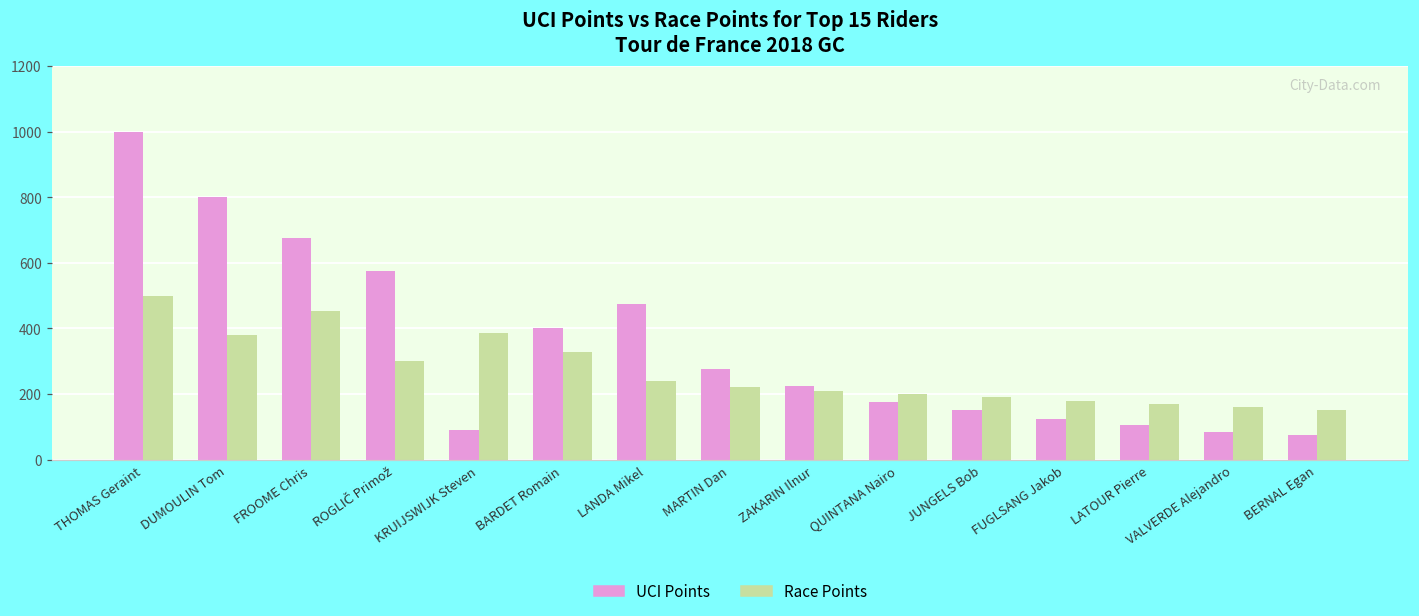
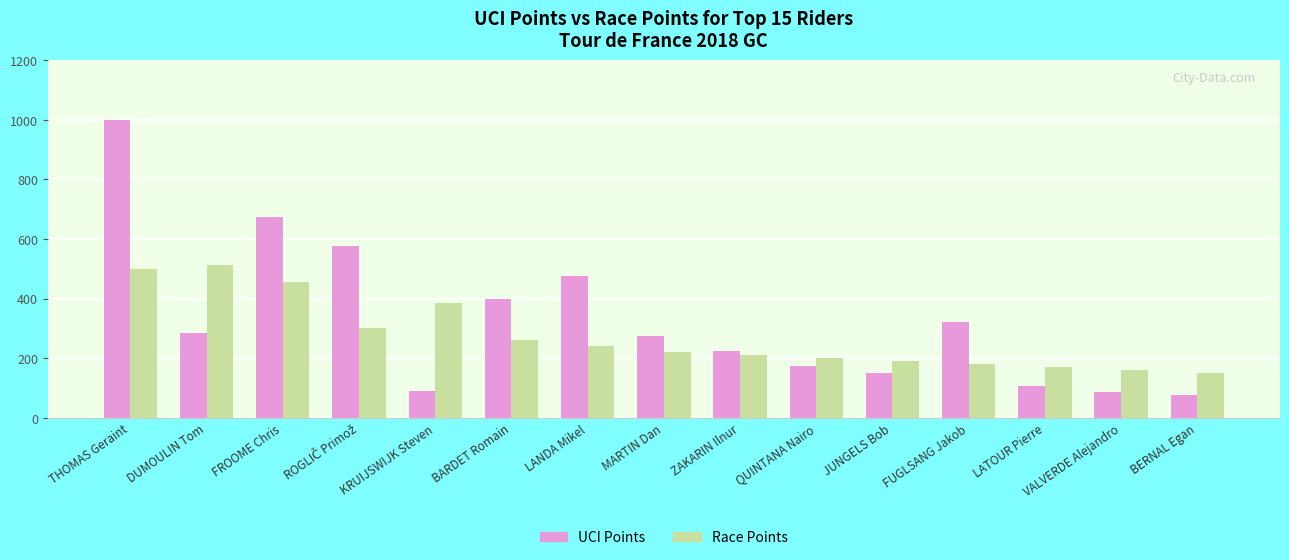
UCI Points, DUMOULIN Tom: 800 -> 290
Race Points, DUMOULIN Tom: 380 -> 510
Race Points, BARDET Romain: 330 -> 260
UCI Points, FUGLSANG Jakob: 130 -> 320
